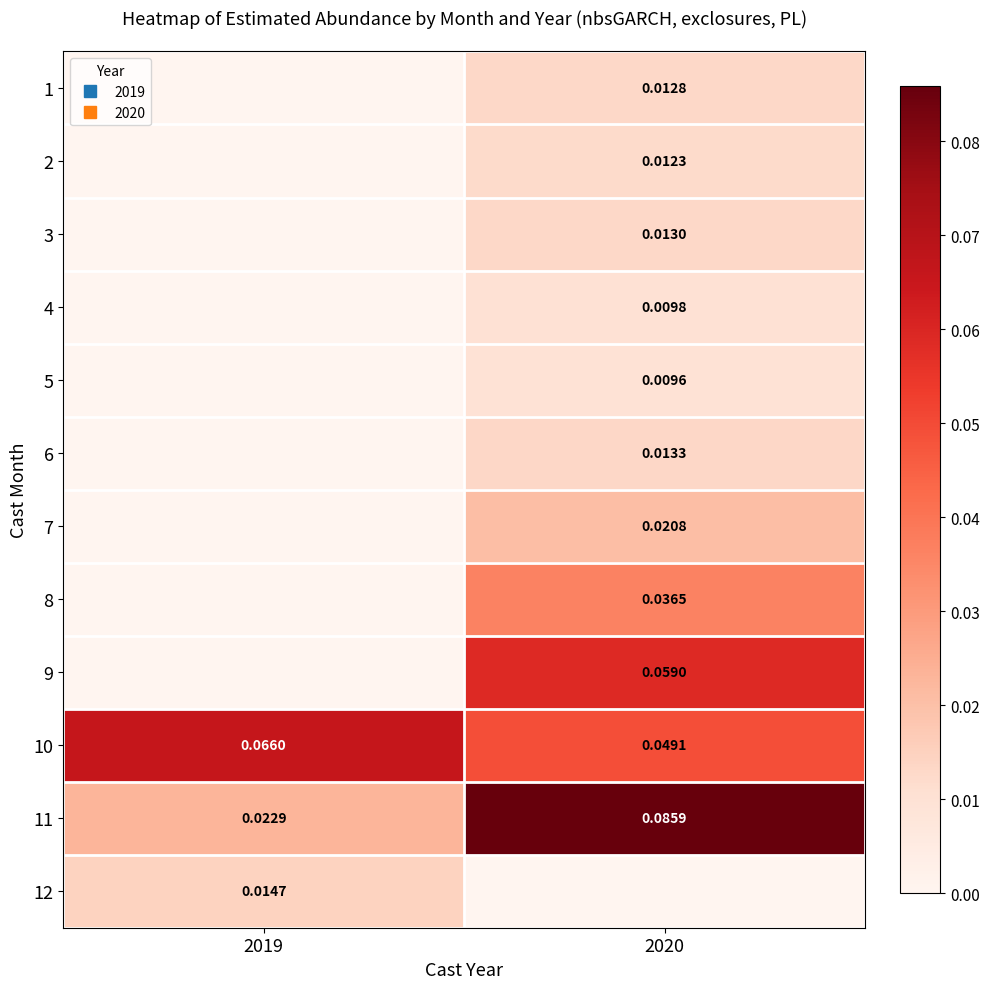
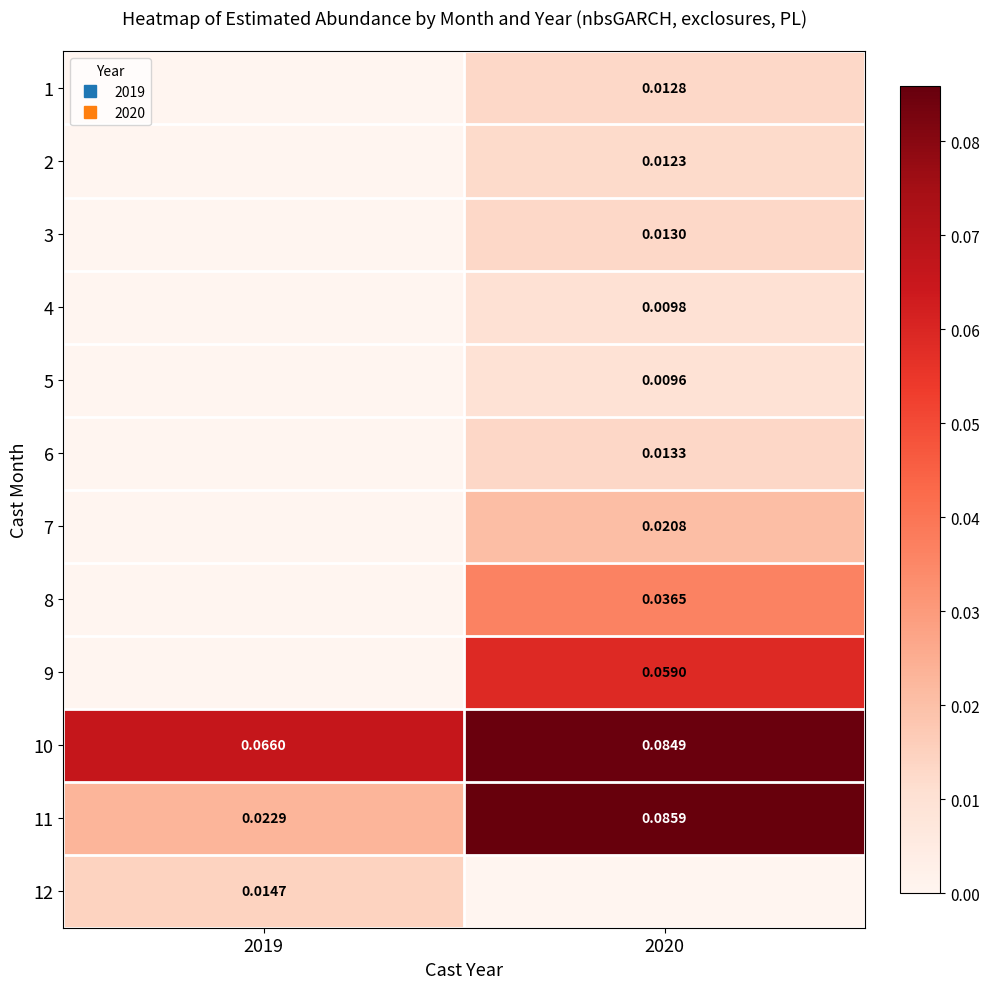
10, 2020: 0.0491 -> 0.0849
